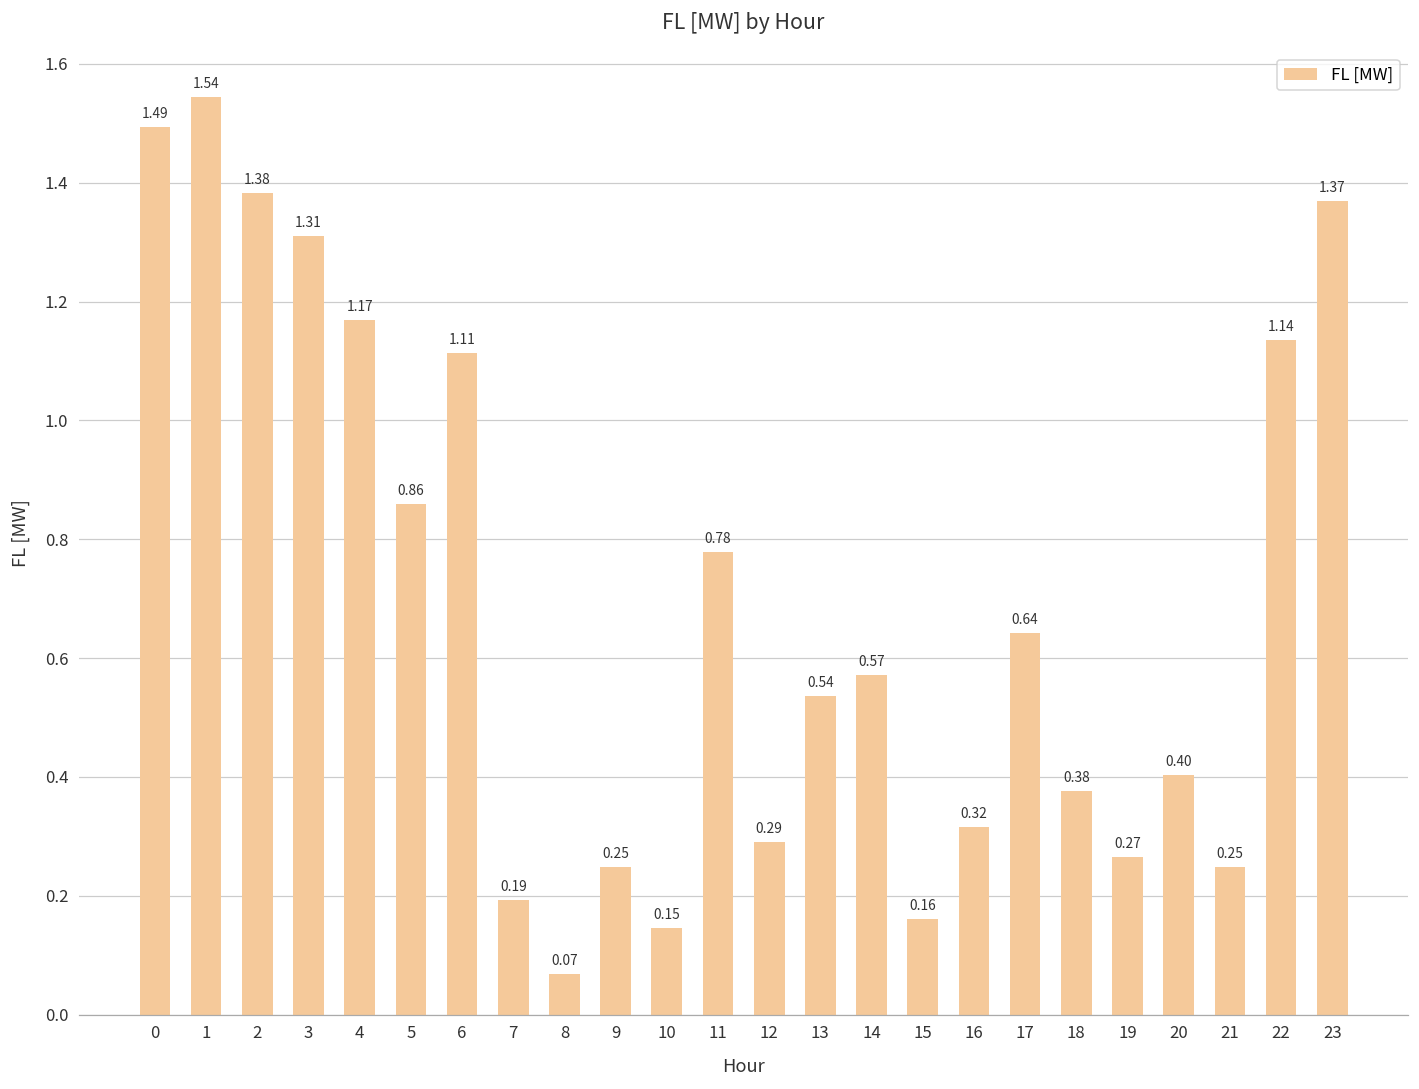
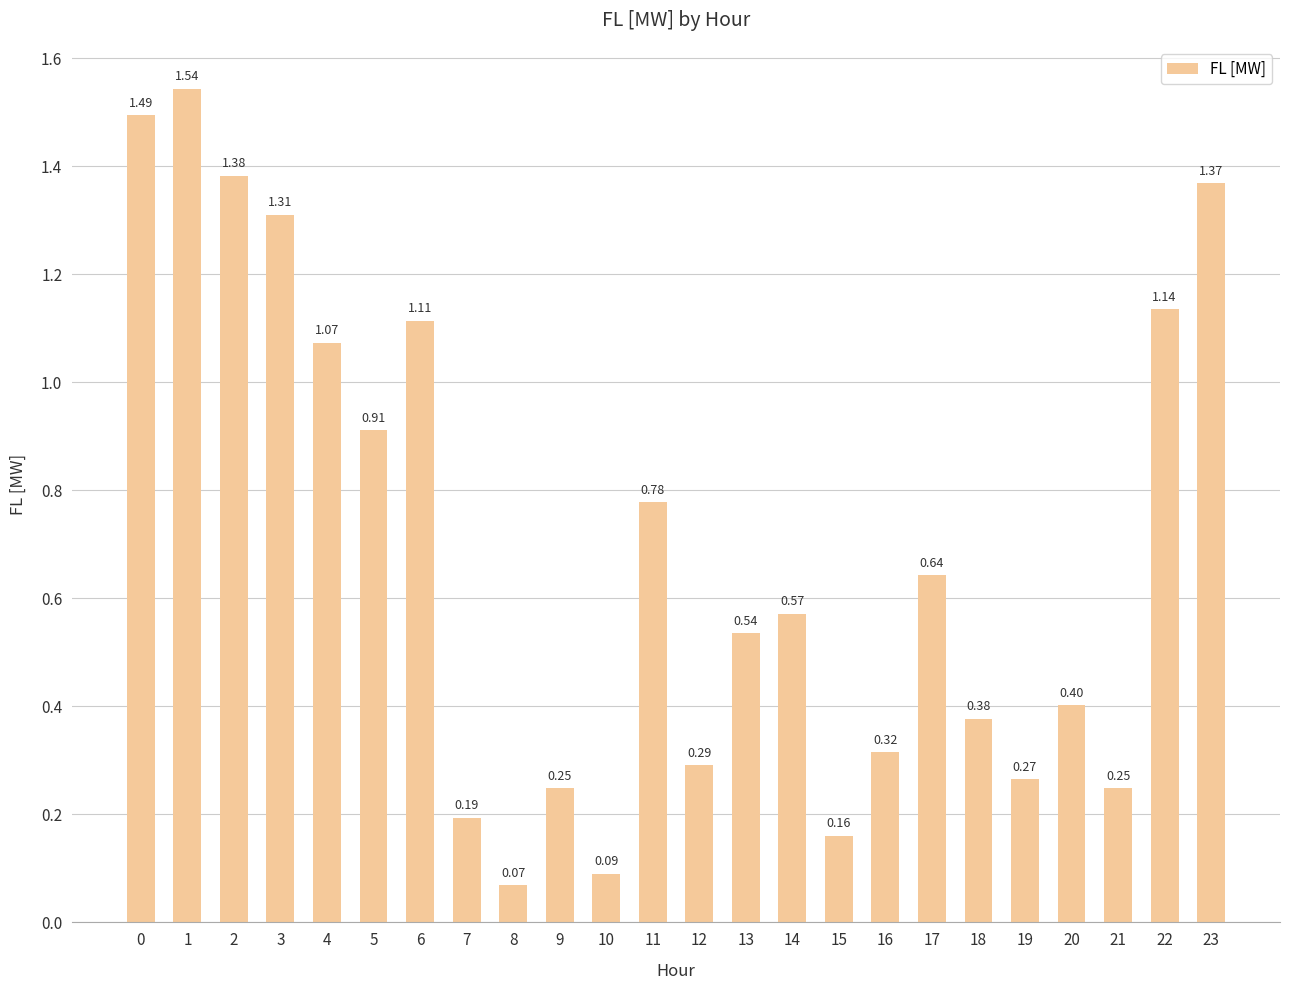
4: 1.17 -> 1.07
5: 0.86 -> 0.91
10: 0.15 -> 0.09
